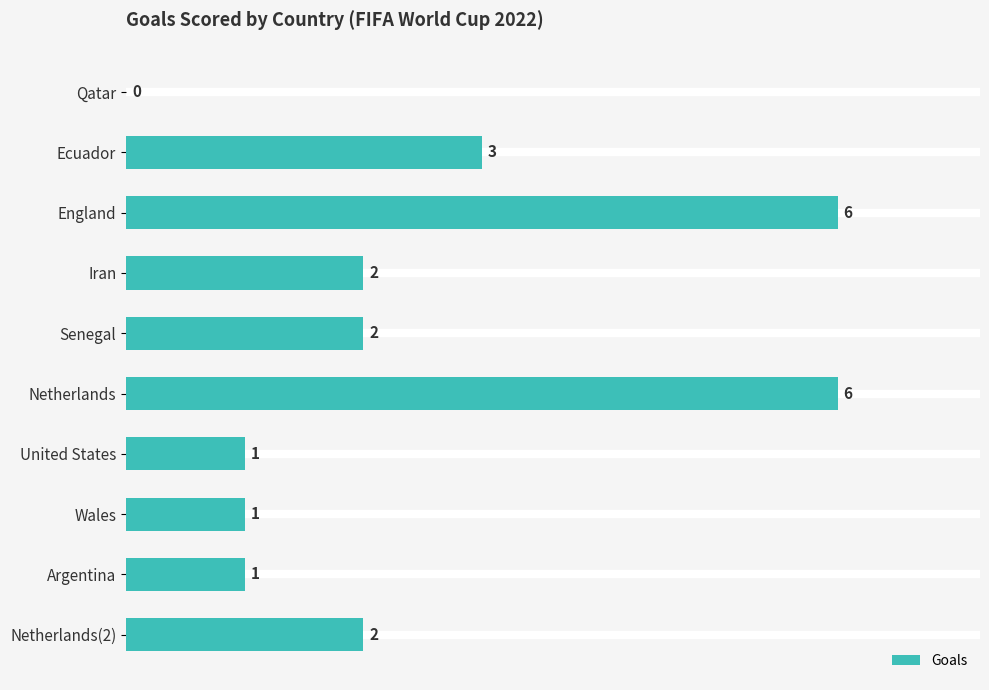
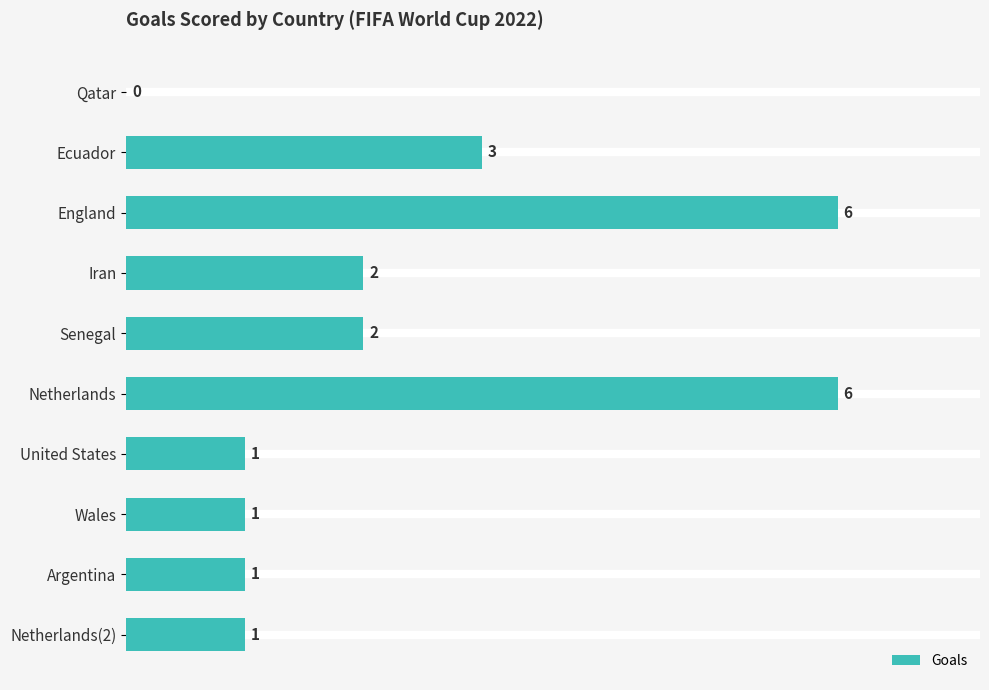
Netherlands(2): 2 -> 1
